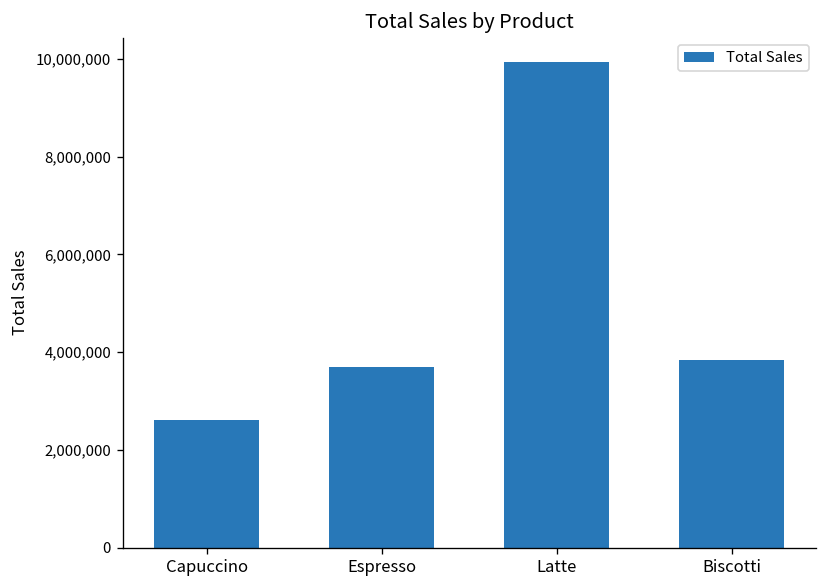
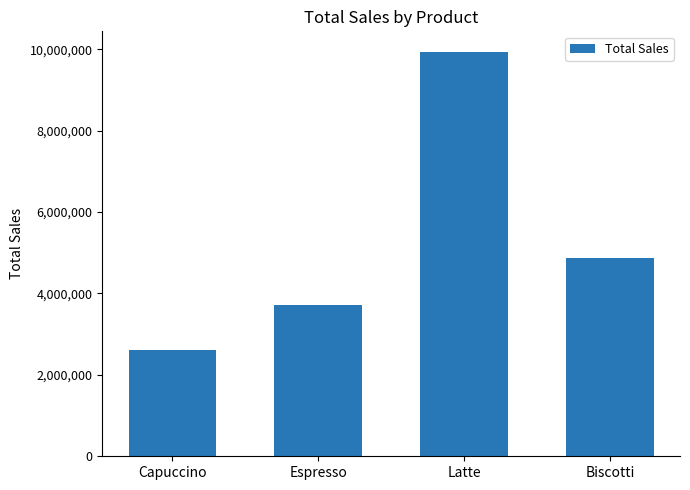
Biscotti: 3,800,000 -> 4,900,000
